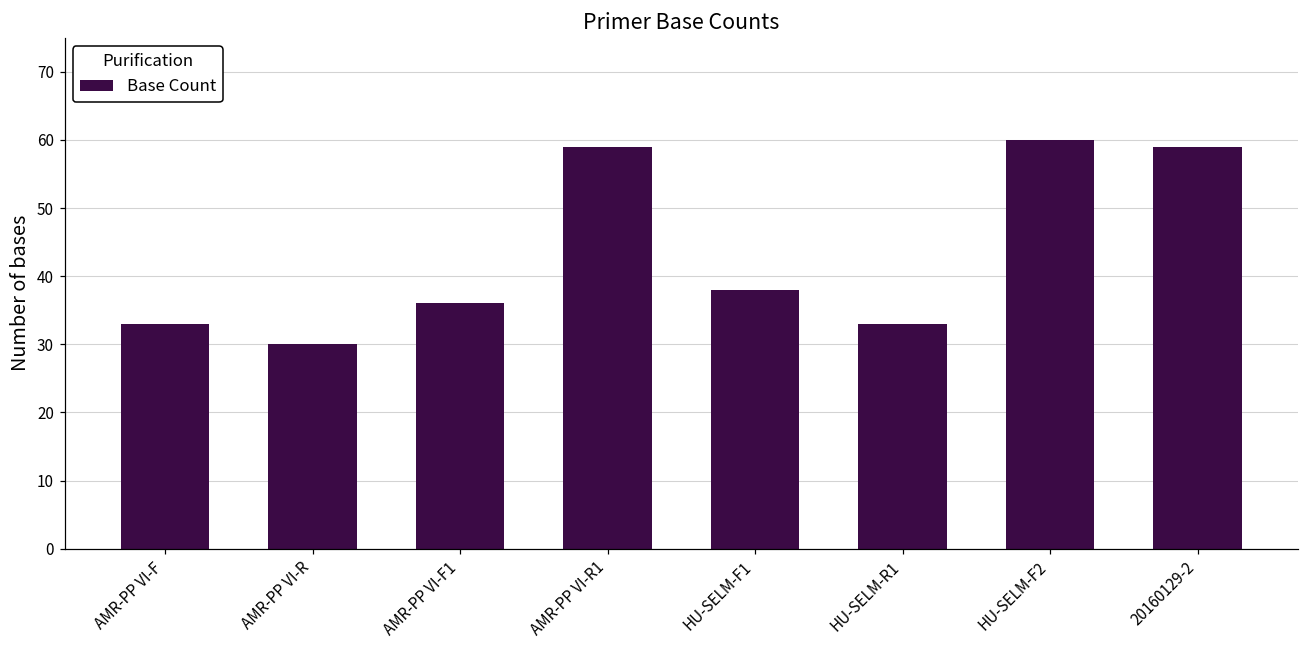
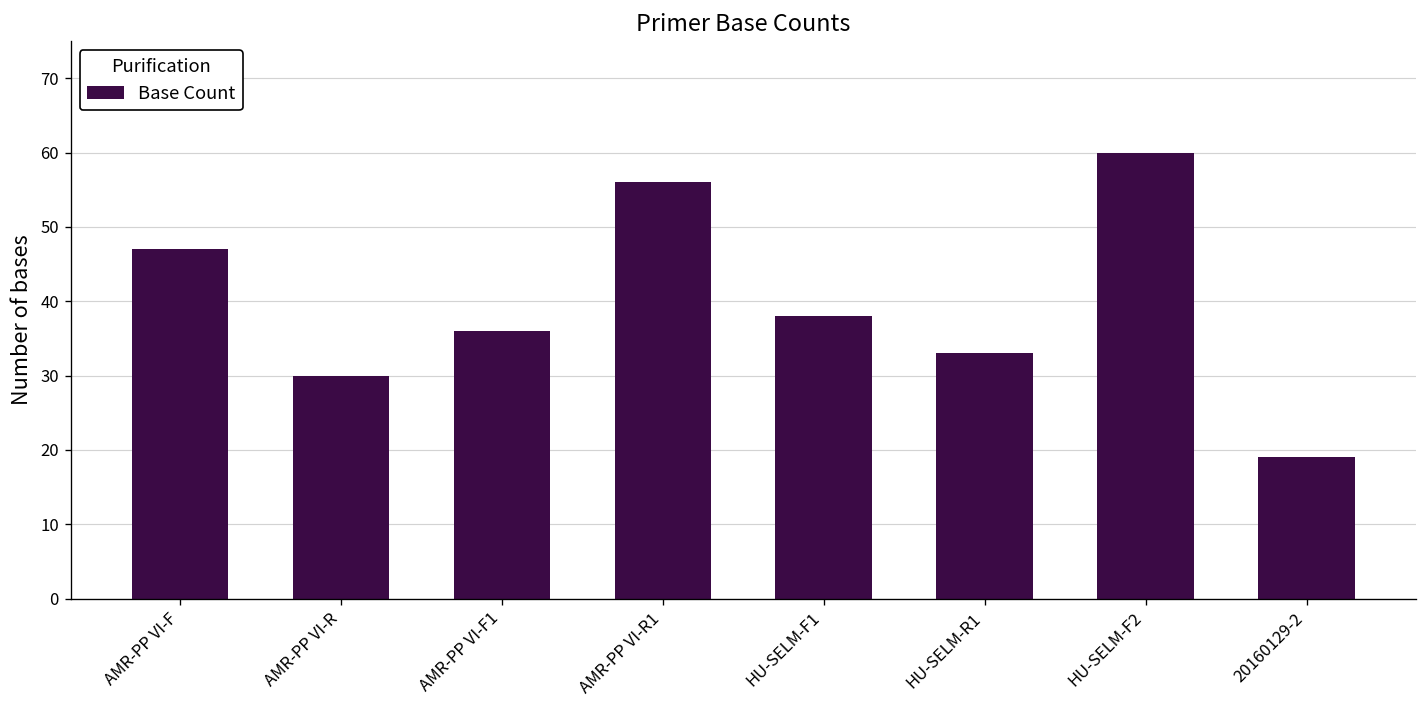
AMR-PP VI-F: 33 -> 47
AMR-PP VI-R1: 59 -> 56
20160129-2: 59 -> 19
